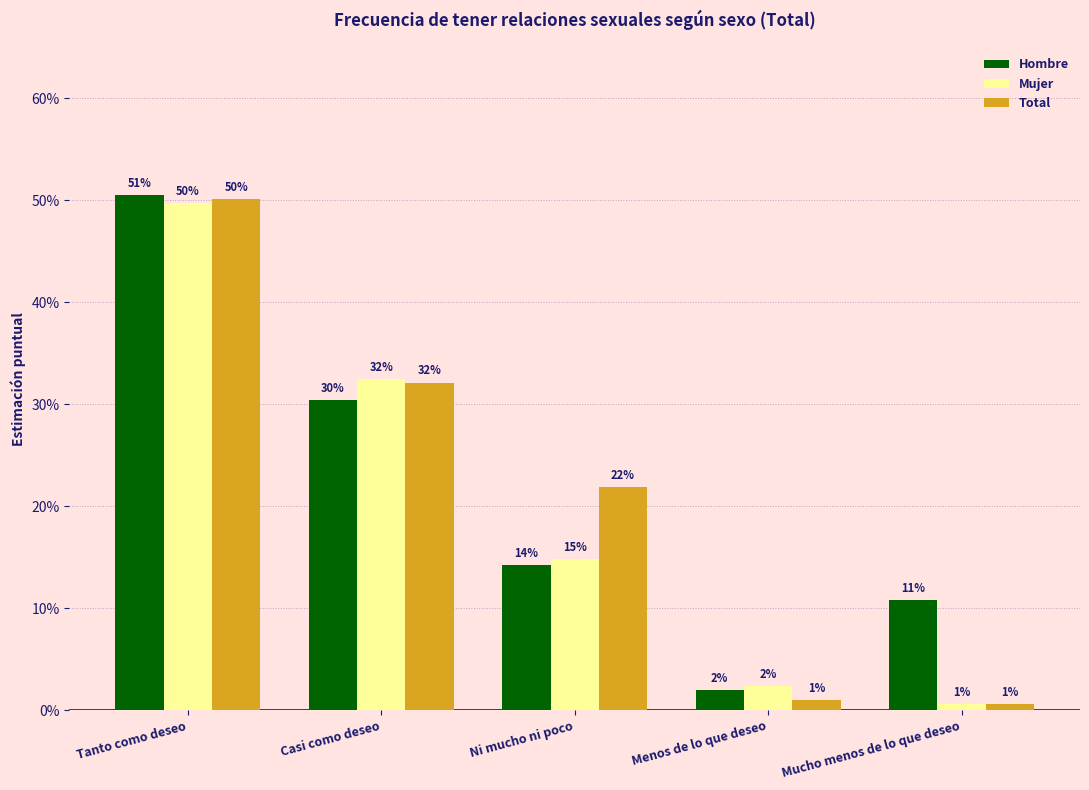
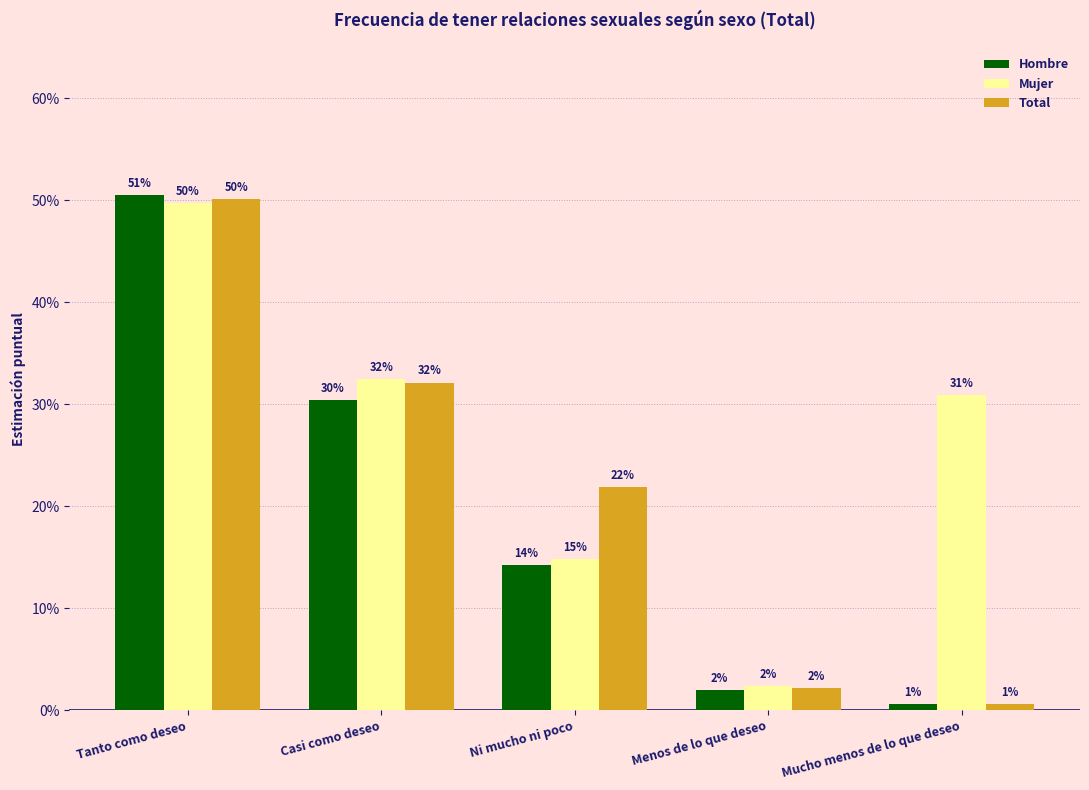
Total, Menos de lo que deseo: 1% -> 2%
Hombre, Mucho menos de lo que deseo: 11% -> 1%
Mujer, Mucho menos de lo que deseo: 1% -> 31%
